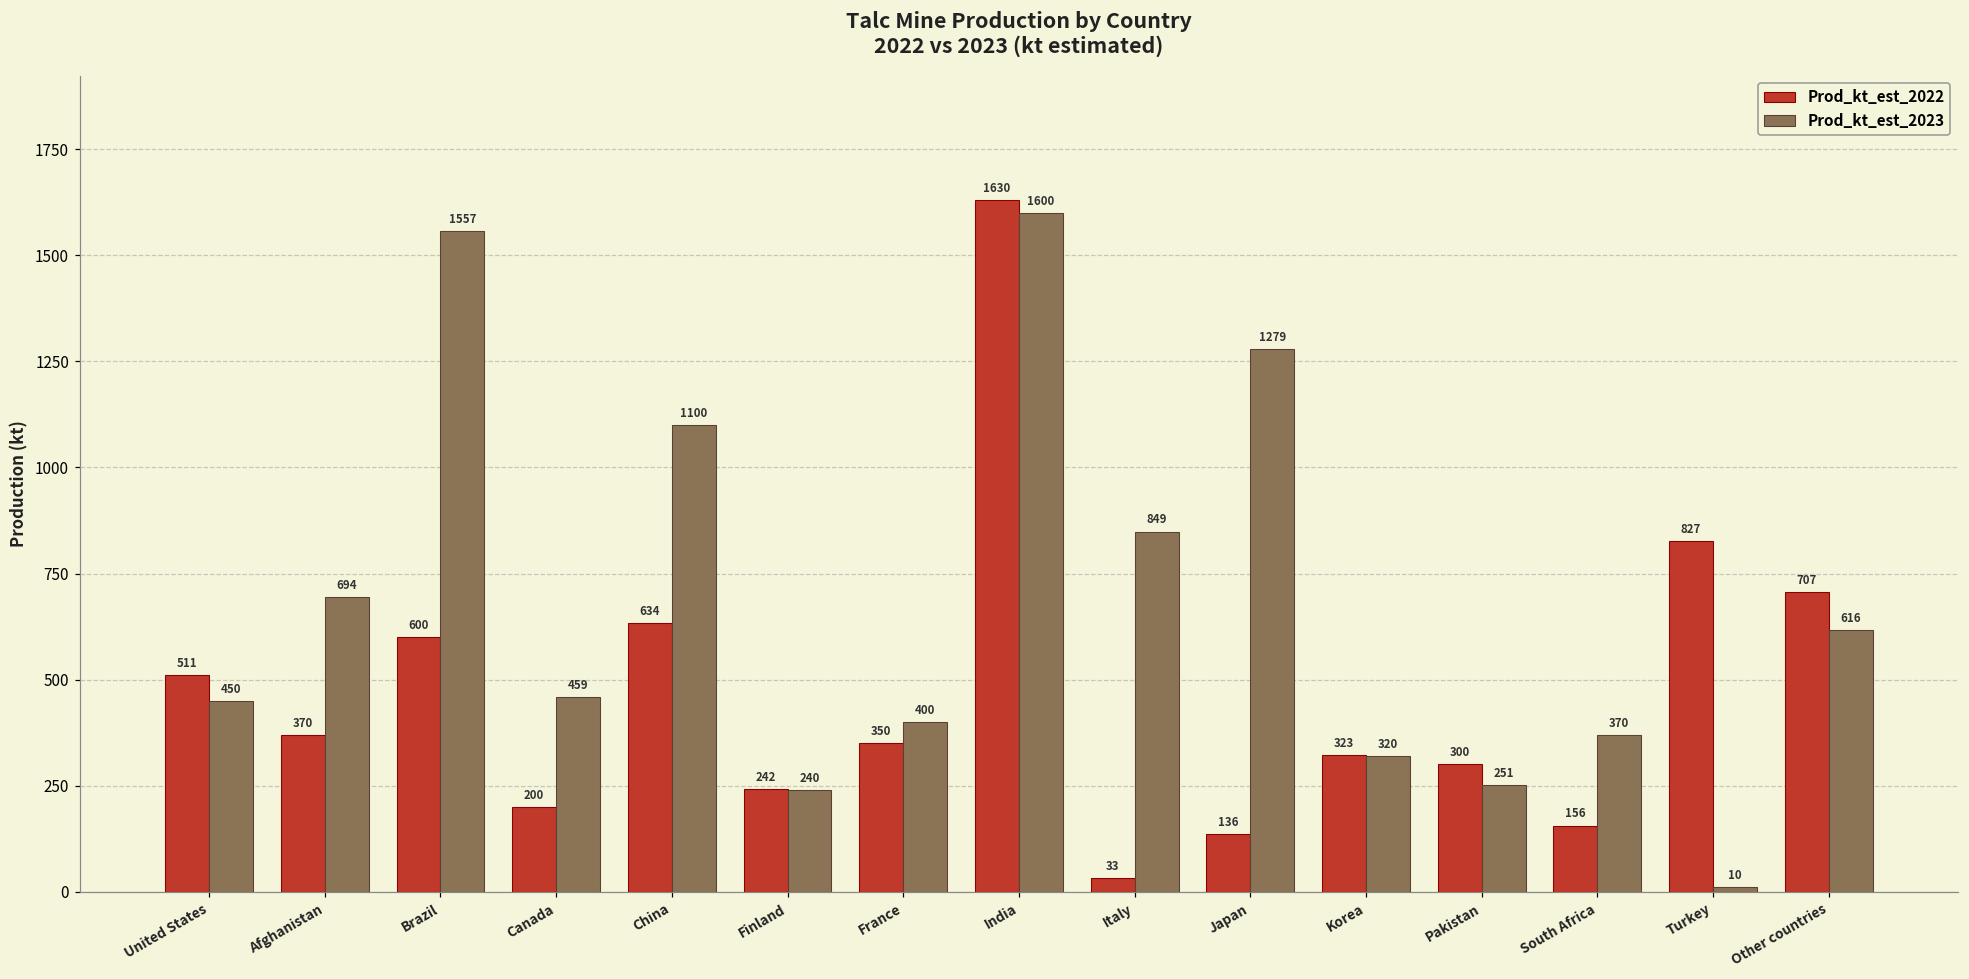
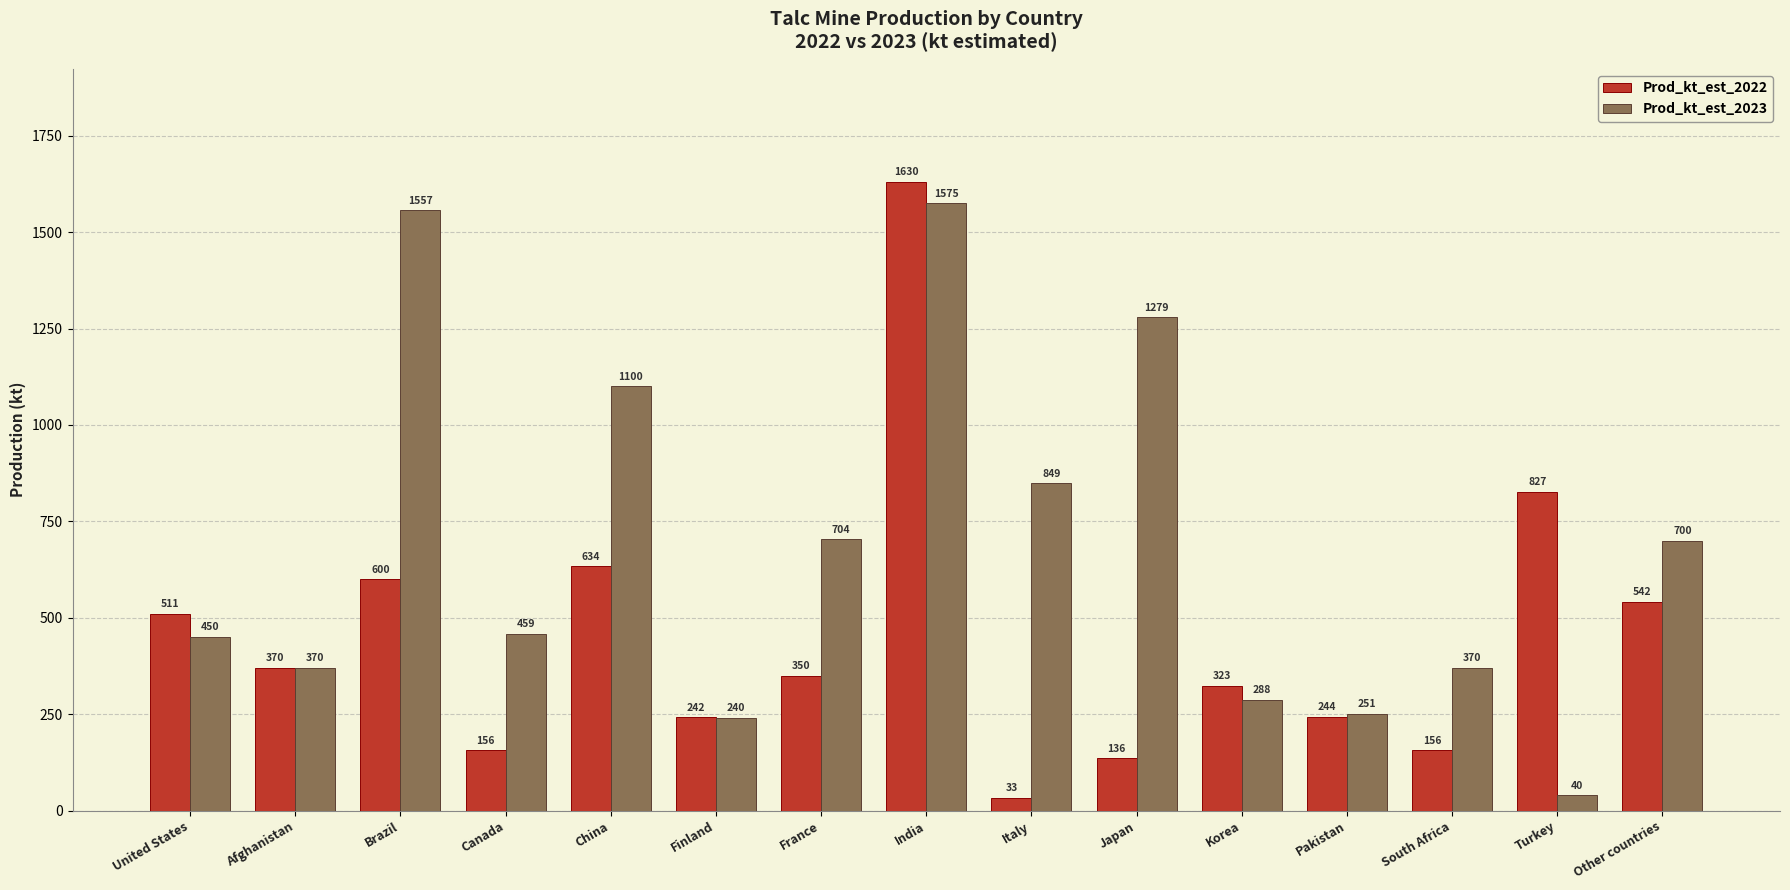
Prod_kt_est_2023, Afghanistan: 694 -> 370
Prod_kt_est_2022, Canada: 200 -> 156
Prod_kt_est_2023, France: 400 -> 704
Prod_kt_est_2023, India: 1600 -> 1575
Prod_kt_est_2023, Korea: 320 -> 288
Prod_kt_est_2022, Pakistan: 300 -> 244
Prod_kt_est_2023, Turkey: 10 -> 40
Prod_kt_est_2022, Other countries: 707 -> 542
Prod_kt_est_2023, Other countries: 616 -> 700
